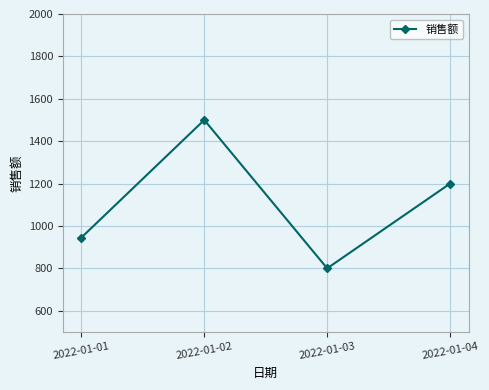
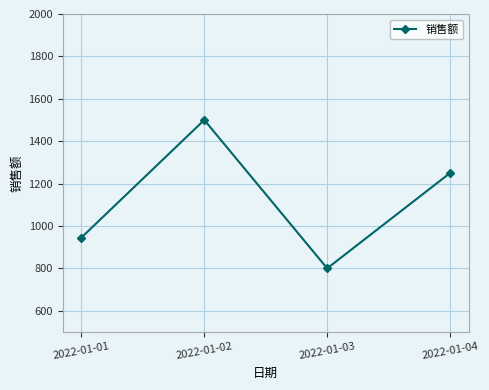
2022-01-04: 1200 -> 1250
